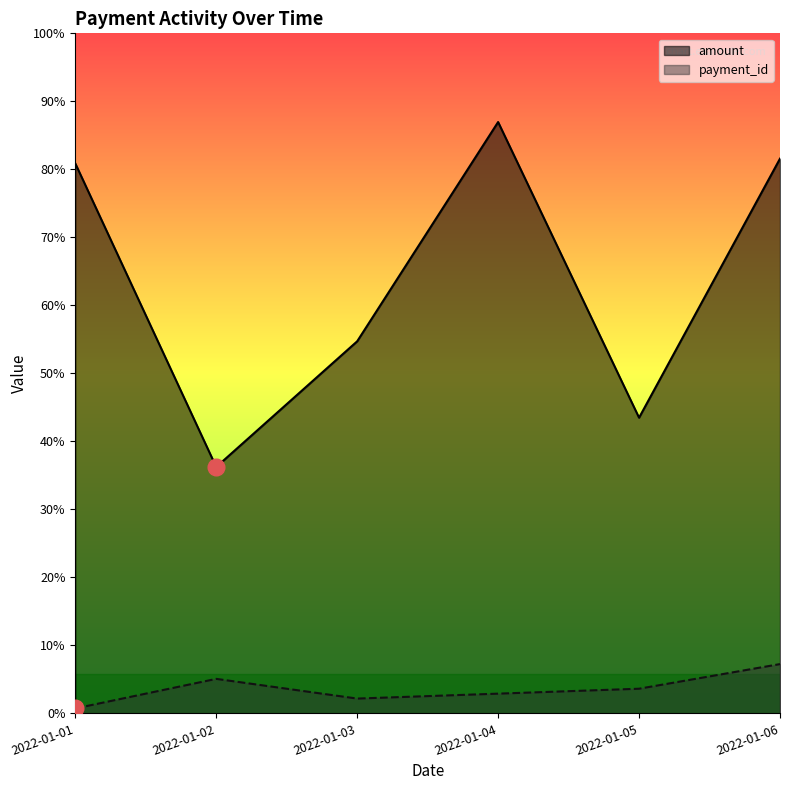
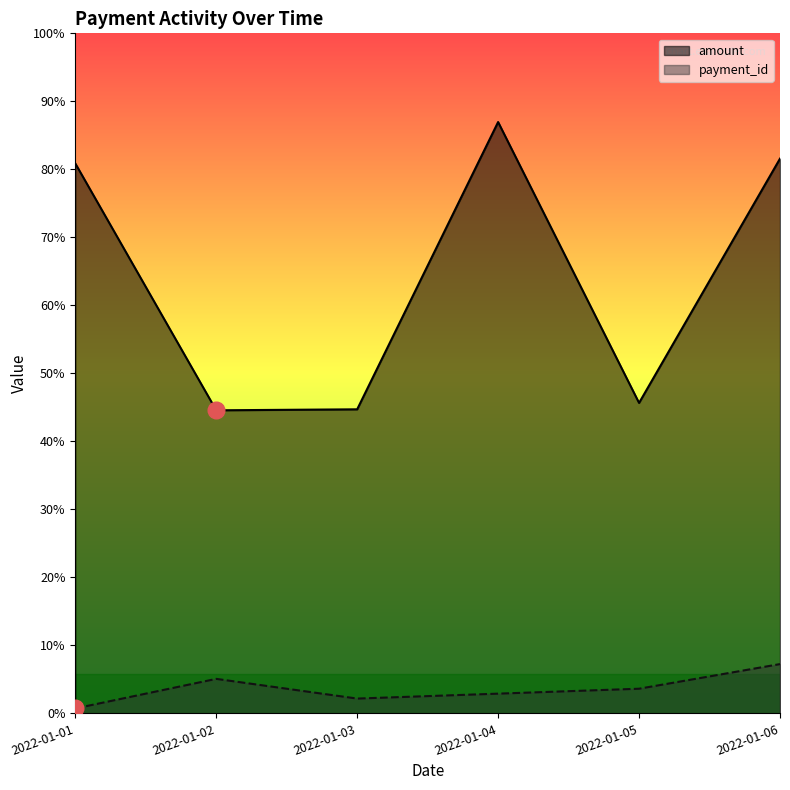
amount, 2022-01-02: 36% -> 45%
amount, 2022-01-03: 55% -> 45%
amount, 2022-01-05: 43% -> 46%
